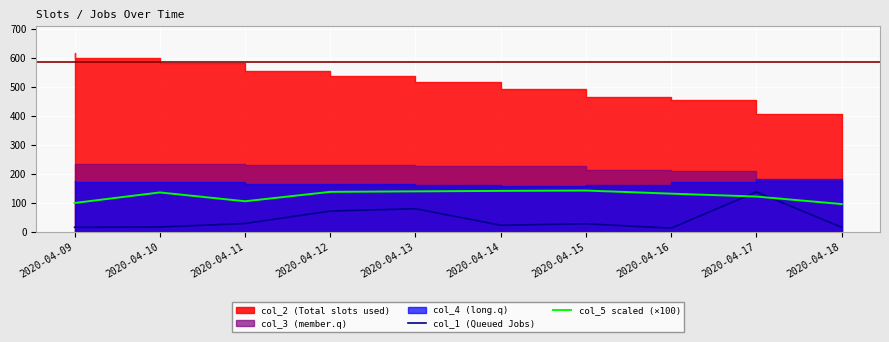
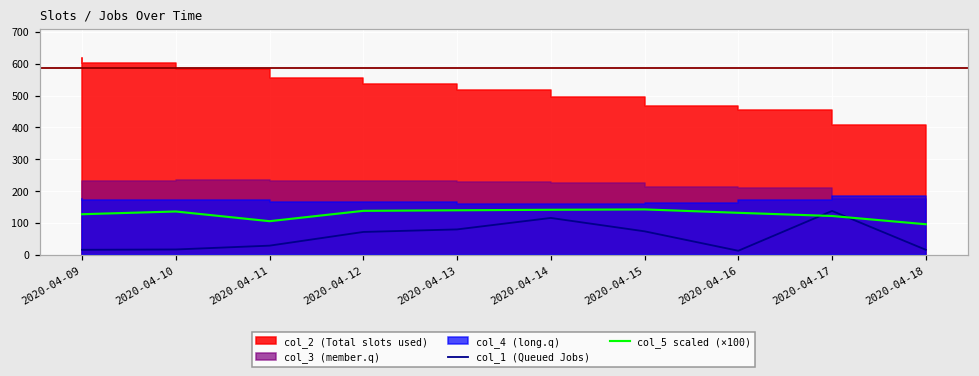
col_5 scaled (×100), 2020-04-09: 100 -> 130
col_1 (Queued Jobs), 2020-04-14: 20 -> 120
col_1 (Queued Jobs), 2020-04-15: 30 -> 70
